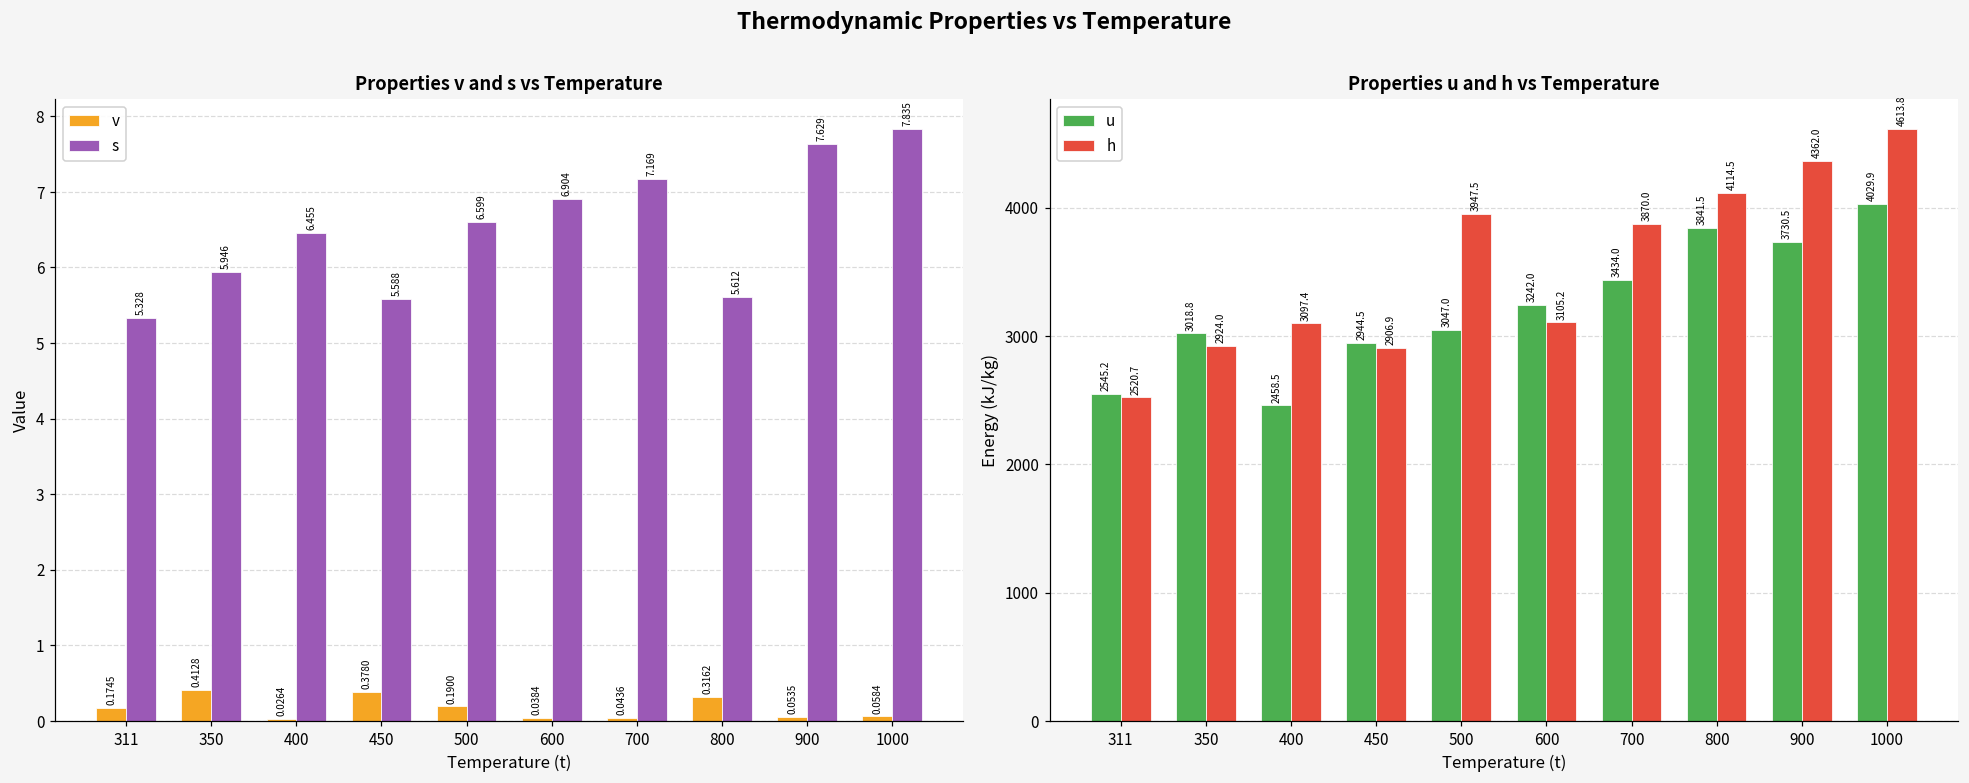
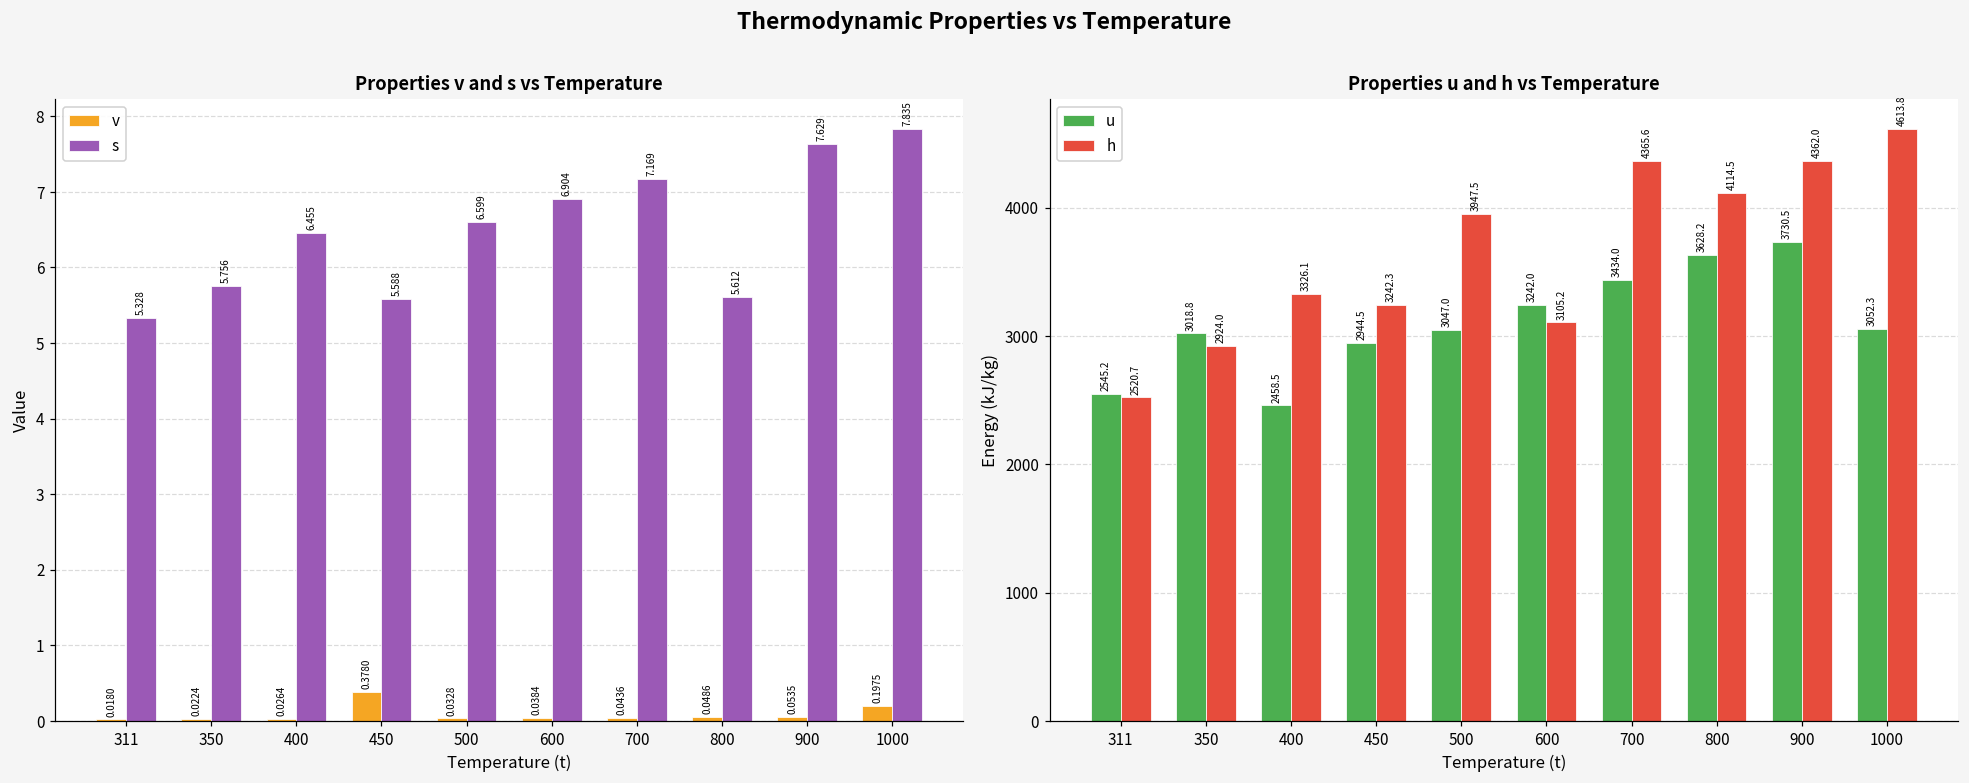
Properties v and s vs Temperature, v, 311: 0.1745 -> 0.0180
Properties v and s vs Temperature, v, 350: 0.4128 -> 0.0224
Properties v and s vs Temperature, s, 350: 5.946 -> 5.756
Properties v and s vs Temperature, v, 500: 0.1900 -> 0.0328
Properties v and s vs Temperature, v, 800: 0.3162 -> 0.0486
Properties v and s vs Temperature, v, 1000: 0.0584 -> 0.1975
Properties u and h vs Temperature, h, 400: 3097.4 -> 3326.1
Properties u and h vs Temperature, h, 450: 2906.9 -> 3242.3
Properties u and h vs Temperature, h, 700: 3870.0 -> 4365.6
Properties u and h vs Temperature, u, 800: 3841.5 -> 3628.2
Properties u and h vs Temperature, u, 1000: 4029.9 -> 3052.3
